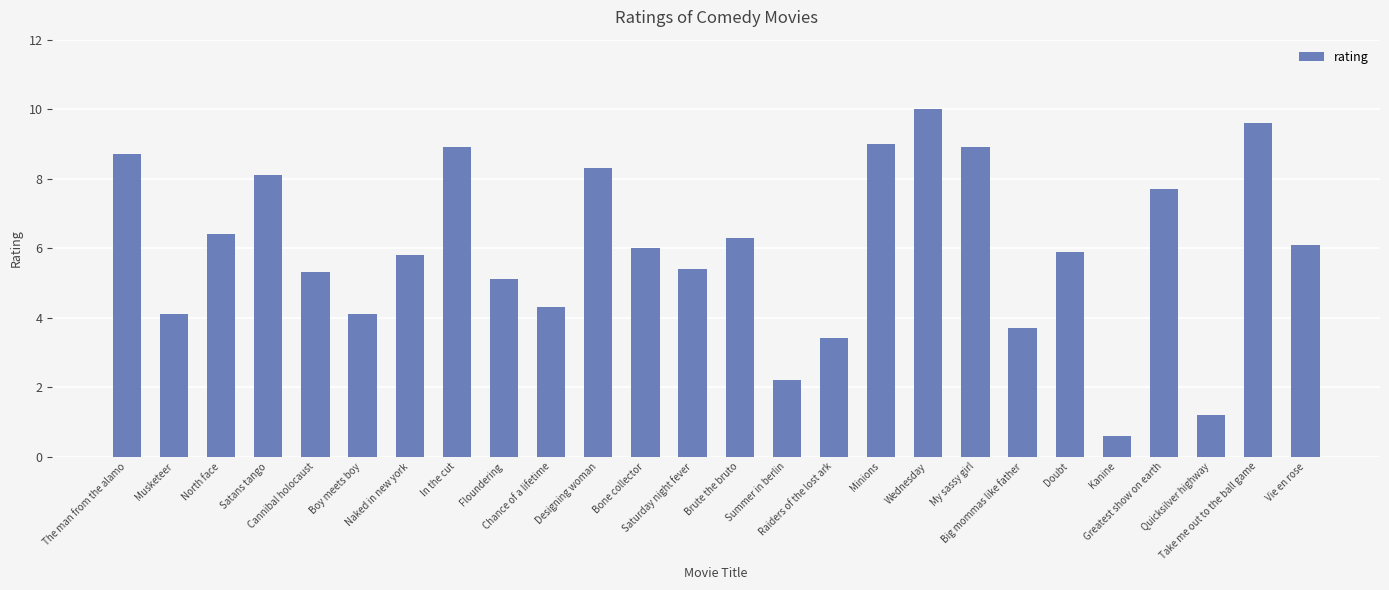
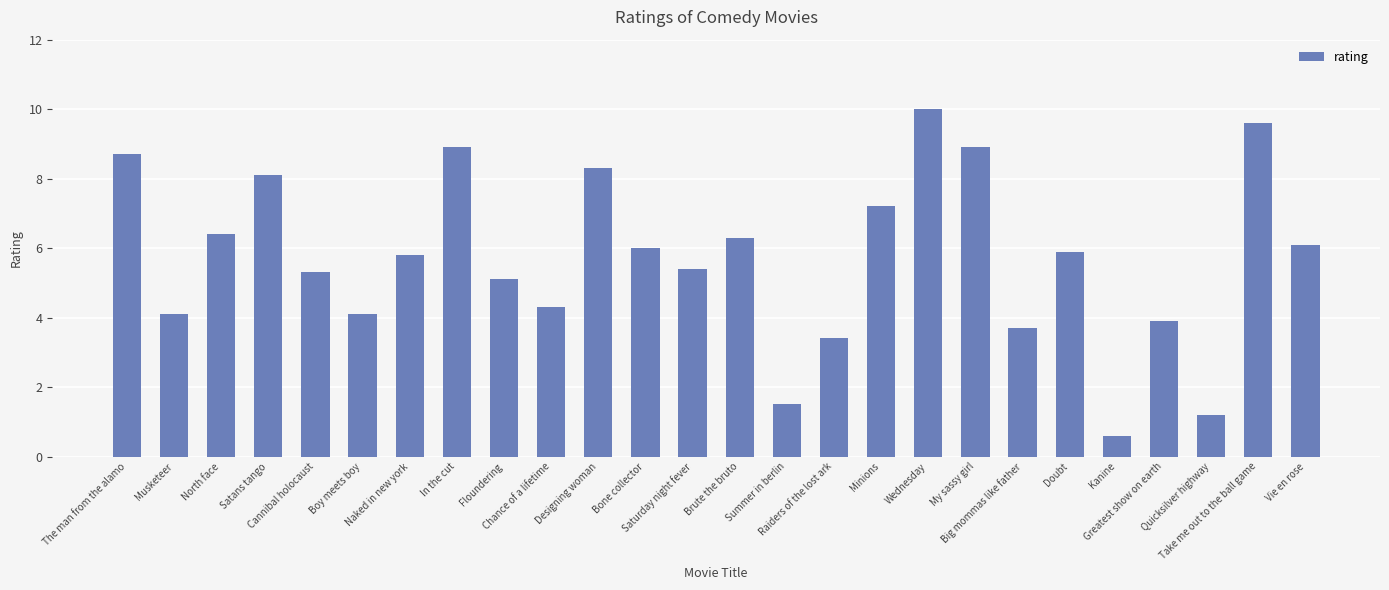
Summer in berlin: 2.2 -> 1.5
Minions: 9.0 -> 7.2
Greatest show on earth: 7.7 -> 3.9
